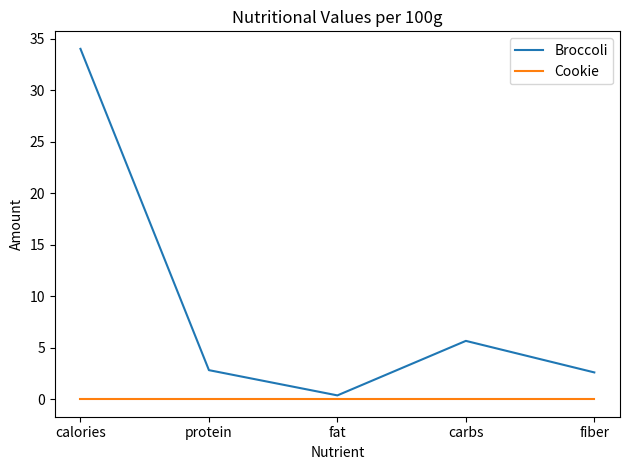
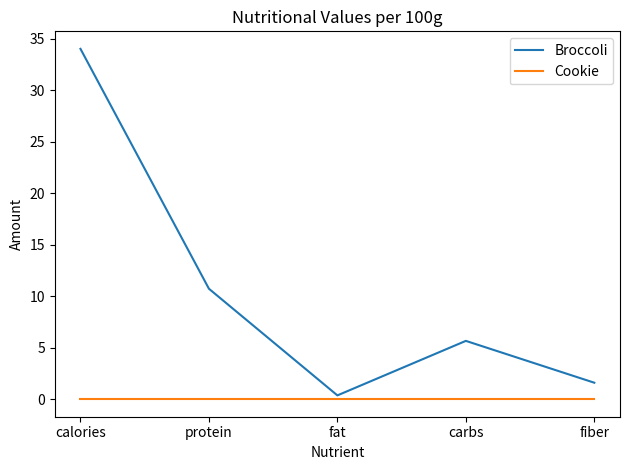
Broccoli, protein: 2.8 -> 10.7
Broccoli, fiber: 2.6 -> 1.6
